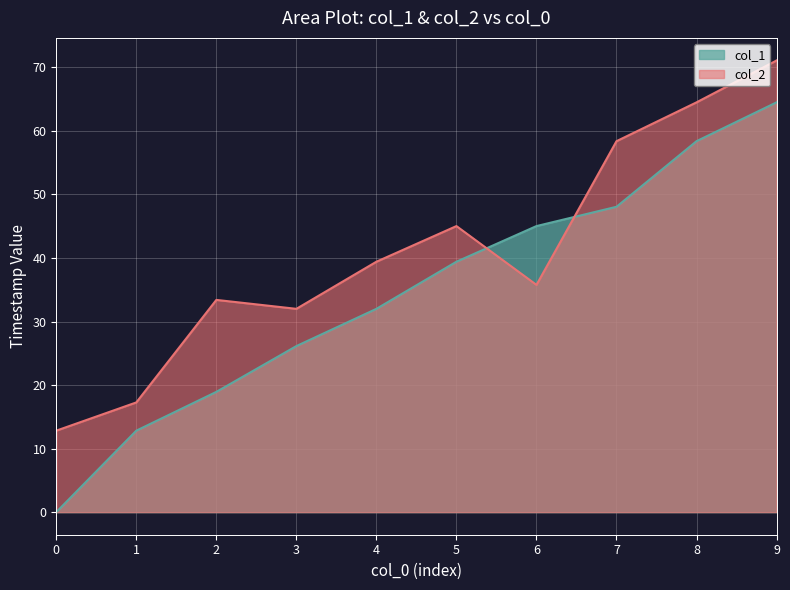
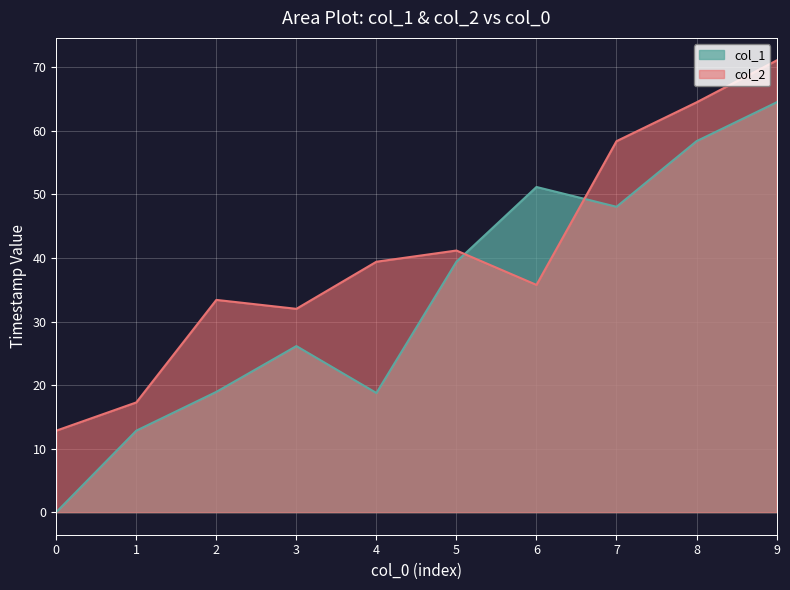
col_1, 4: 32 -> 19
col_2, 5: 45 -> 41
col_1, 6: 45 -> 51
